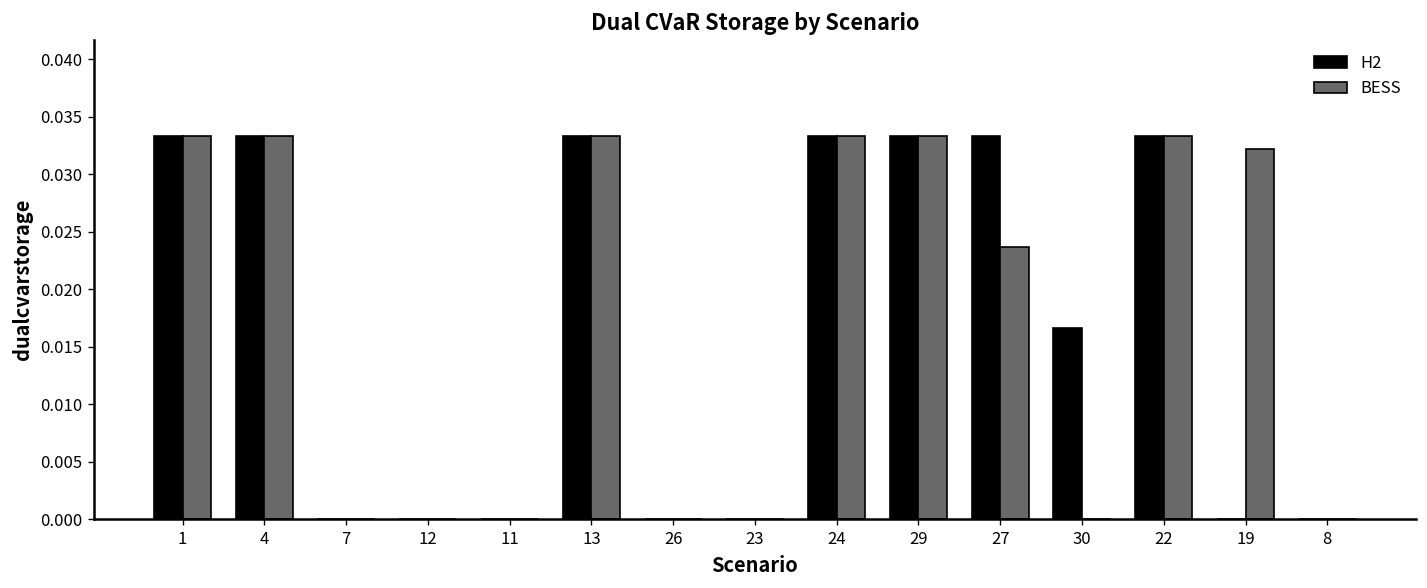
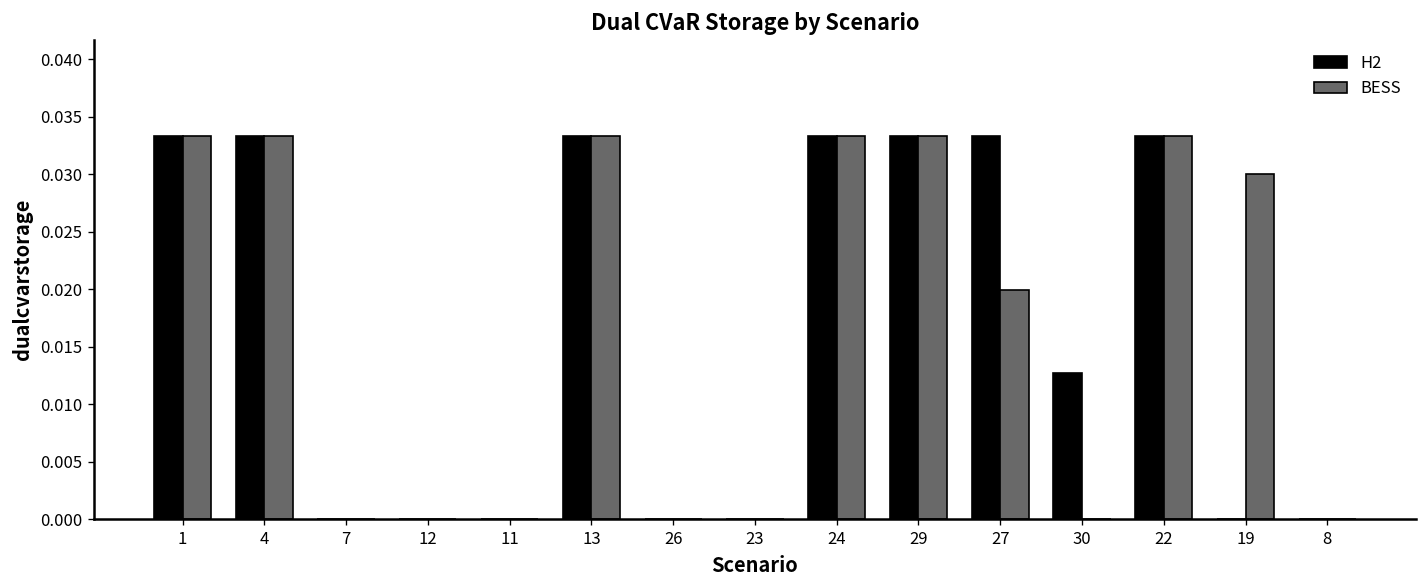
BESS, 27: 0.024 -> 0.020
H2, 30: 0.017 -> 0.013
BESS, 19: 0.032 -> 0.030
